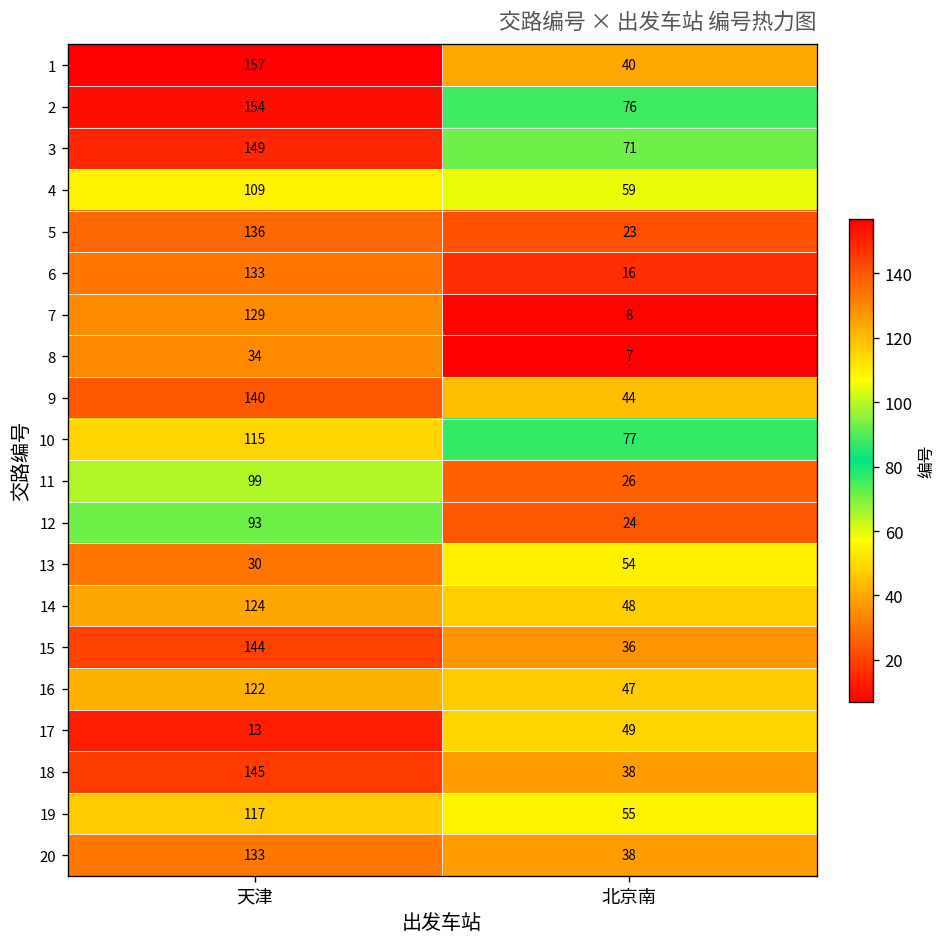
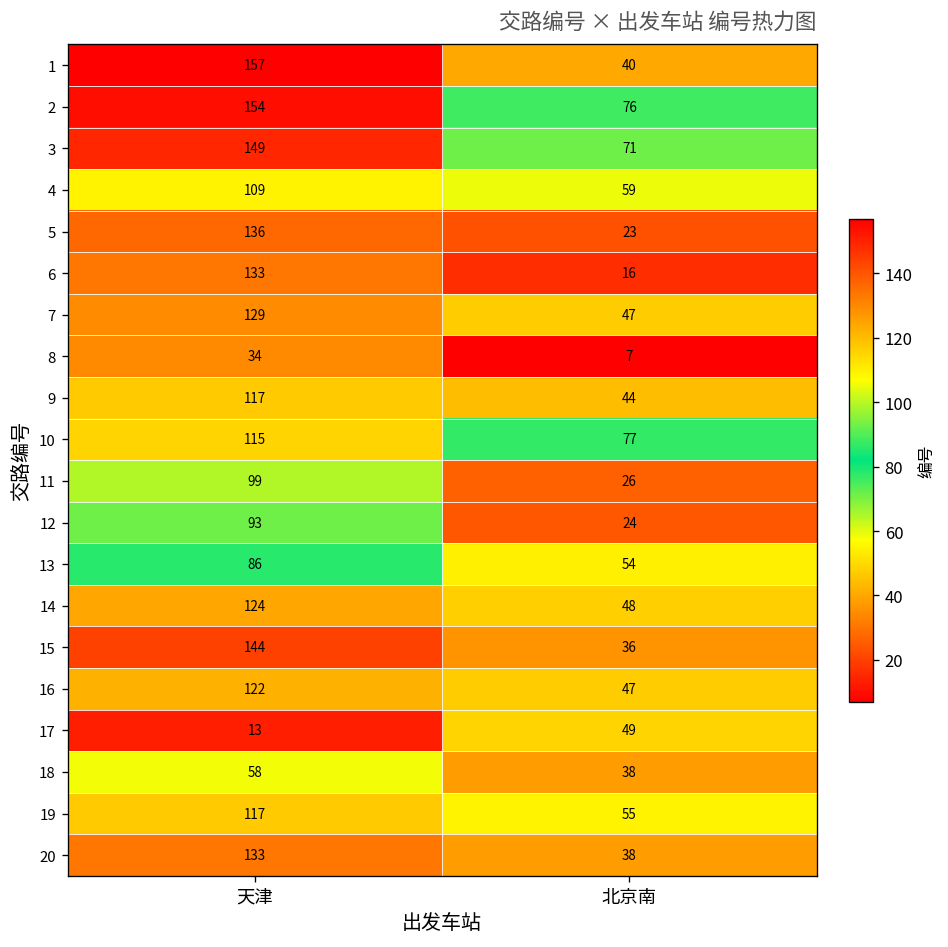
7, 北京南: 8 -> 47
9, 天津: 140 -> 117
13, 天津: 30 -> 86
18, 天津: 145 -> 58
